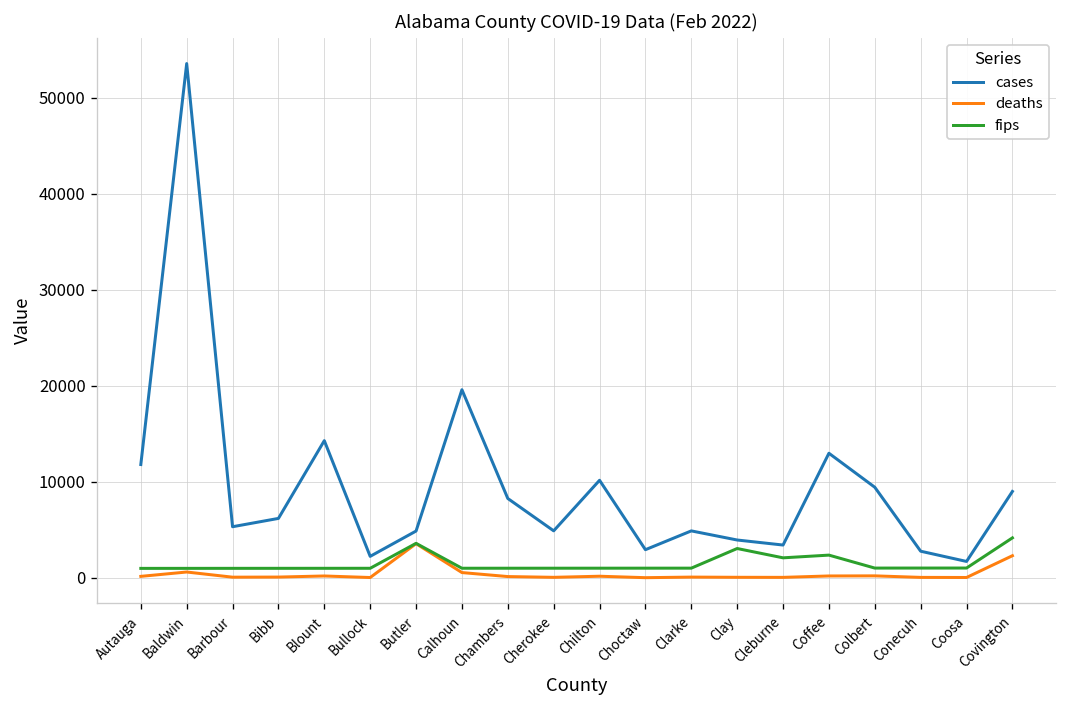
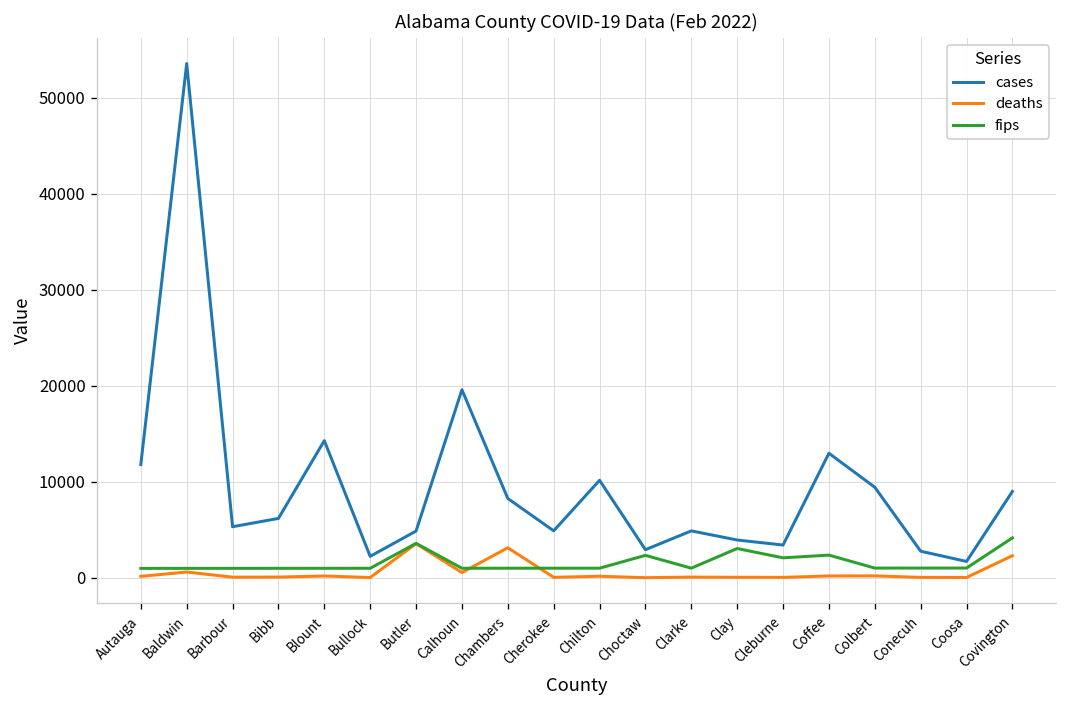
deaths, Chambers: 0 -> 3000
fips, Choctaw: 1000 -> 2000
